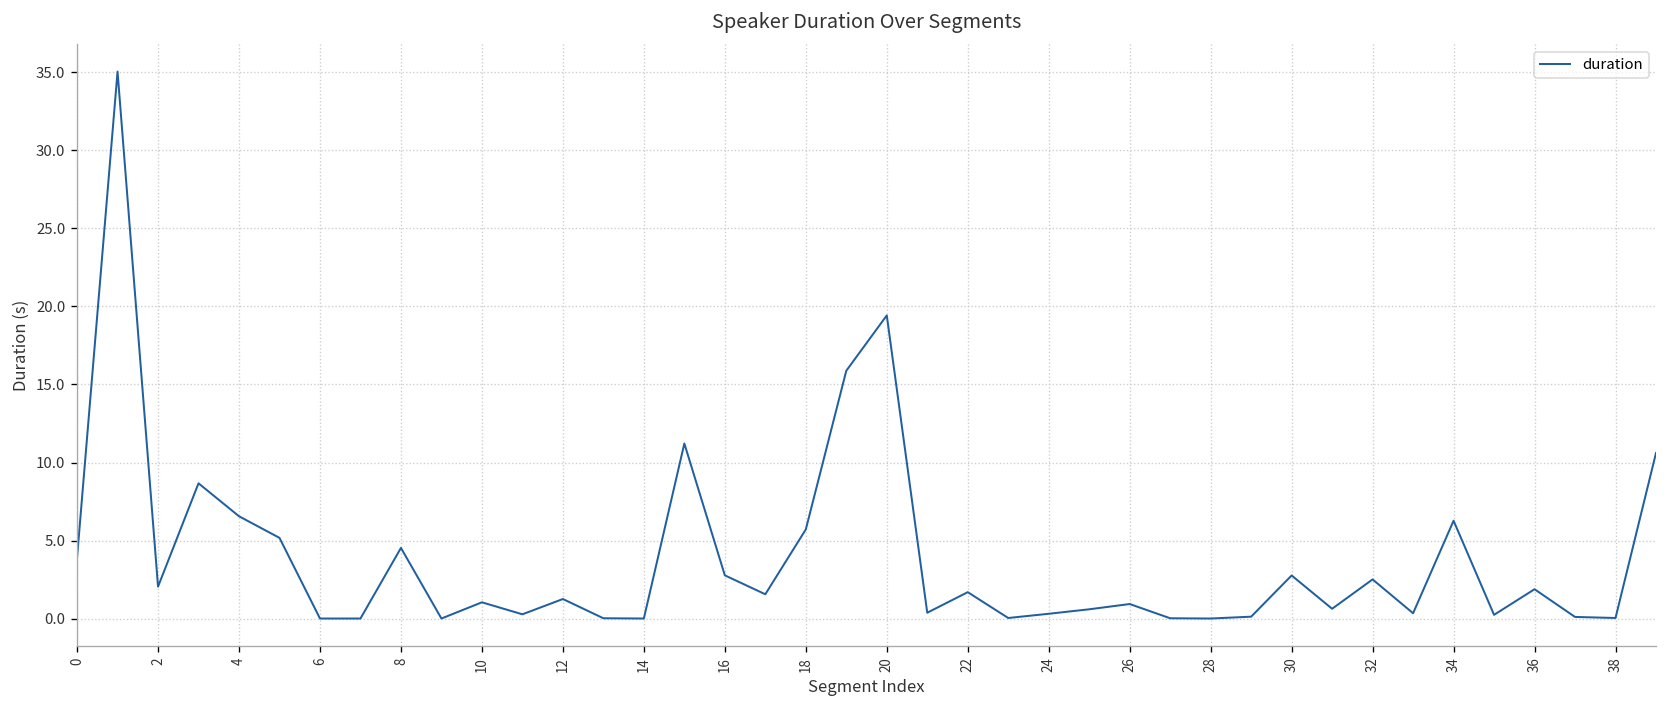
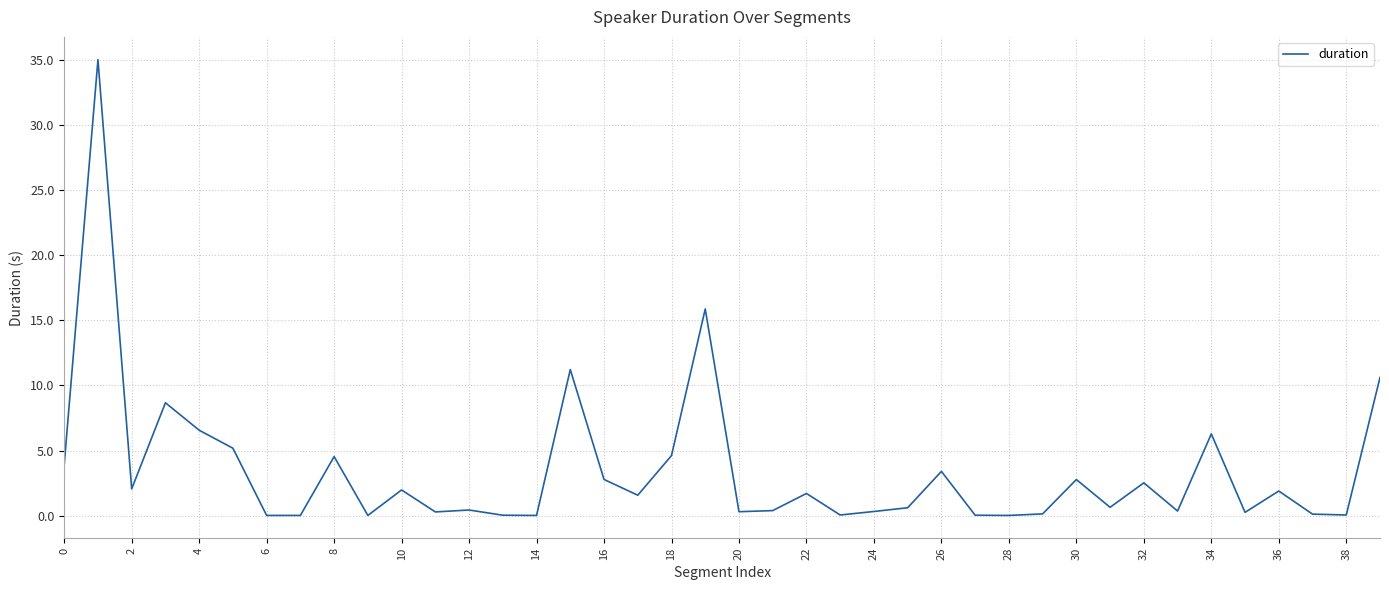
10: 1.1 -> 2.0
12: 1.3 -> 0.4
18: 5.7 -> 4.6
20: 19.4 -> 0.3
26: 0.9 -> 3.4
